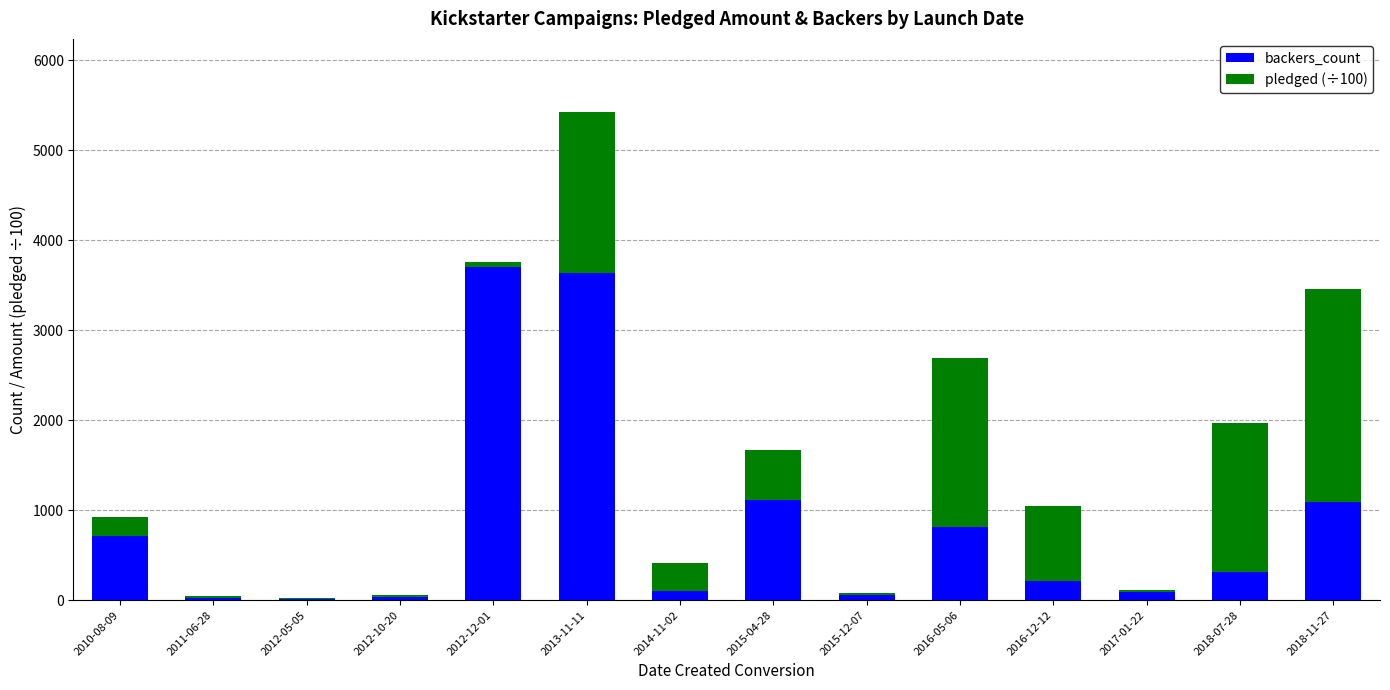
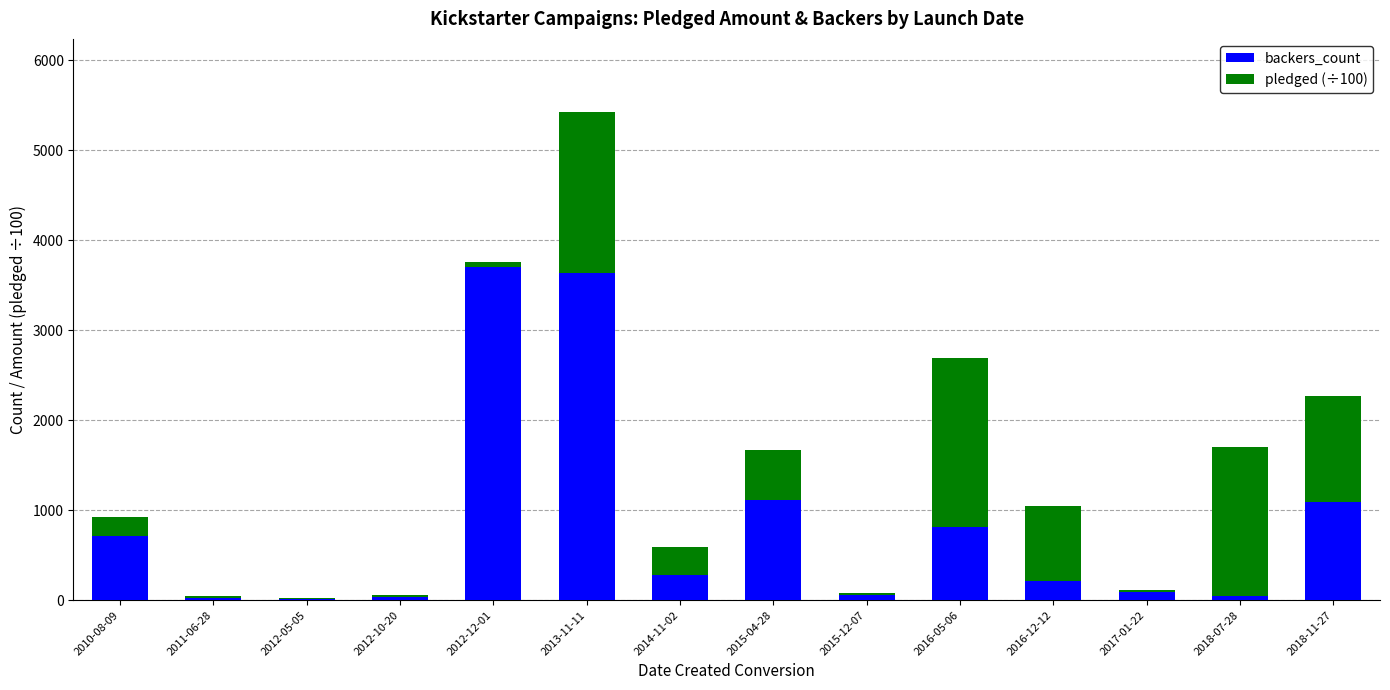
backers_count, 2014-11-02: 100 -> 300
backers_count, 2018-07-28: 300 -> 0
pledged (÷100), 2018-11-27: 2400 -> 1200
